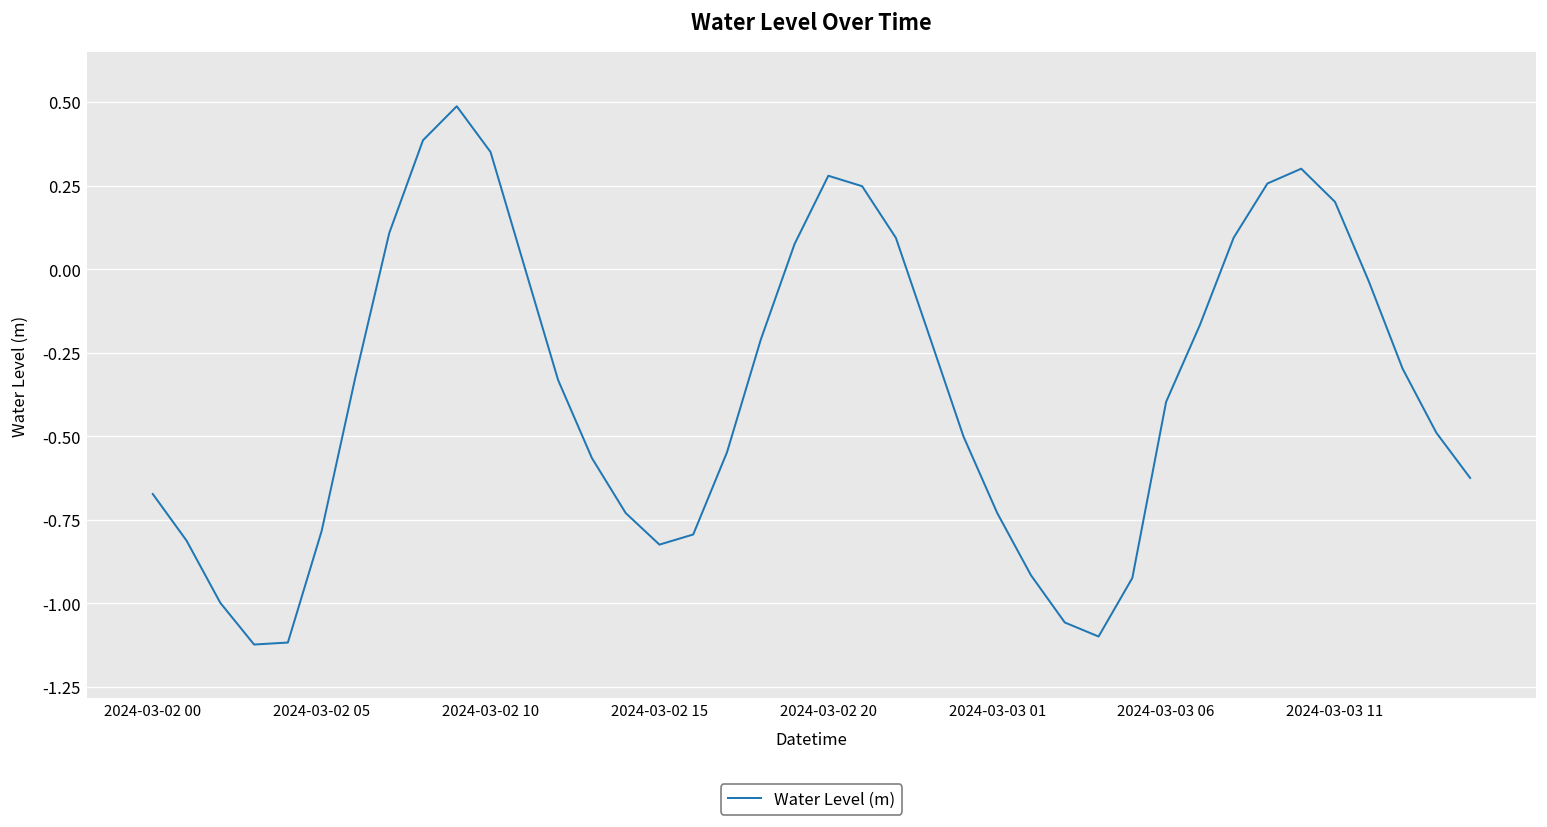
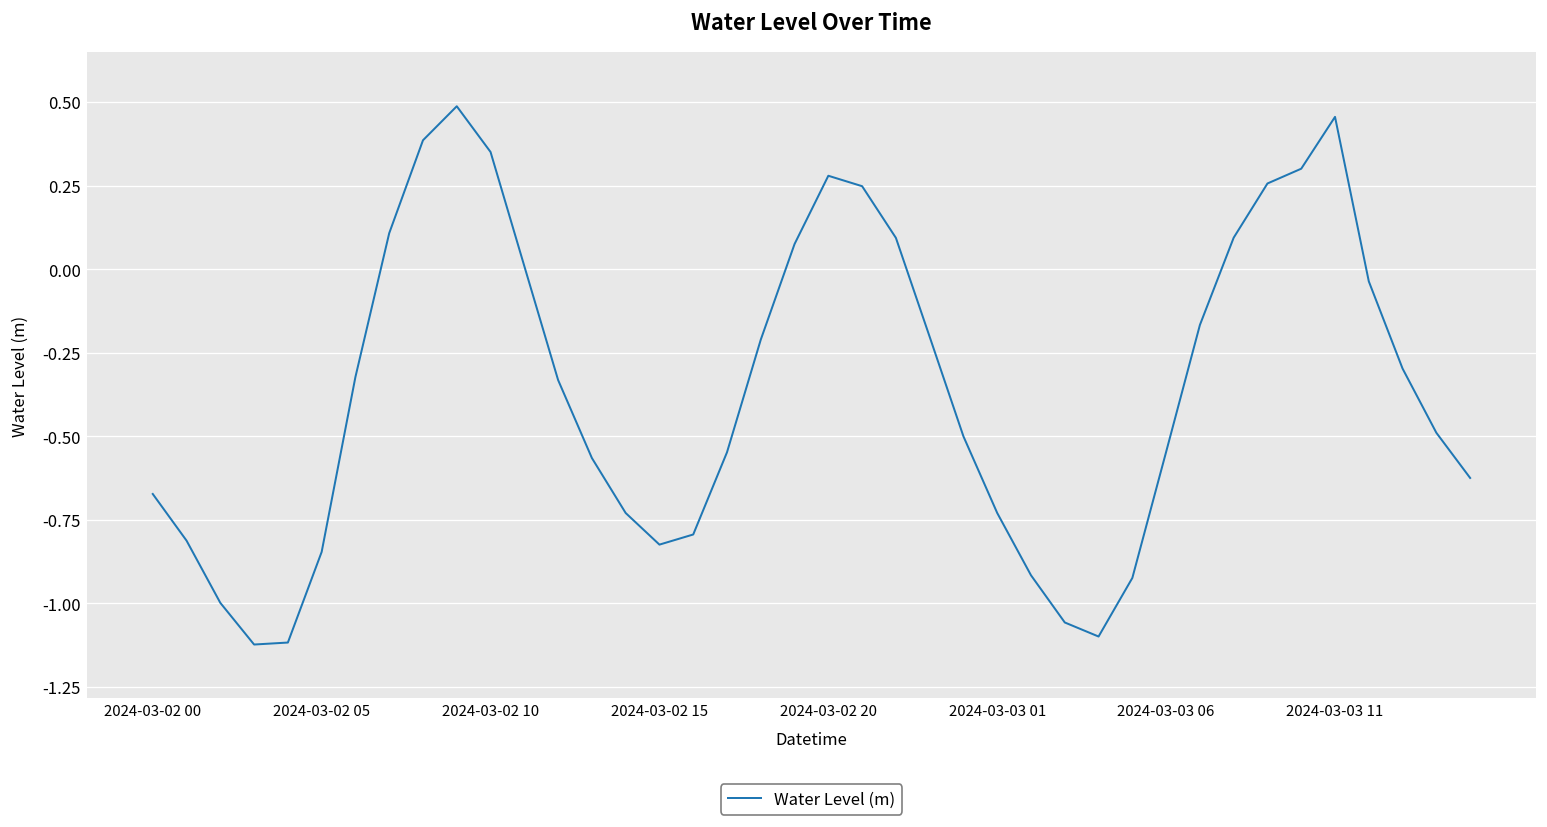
2024-03-02 05: -0.78 -> -0.85
2024-03-03 06: -0.40 -> -0.55
2024-03-03 11: 0.20 -> 0.46
